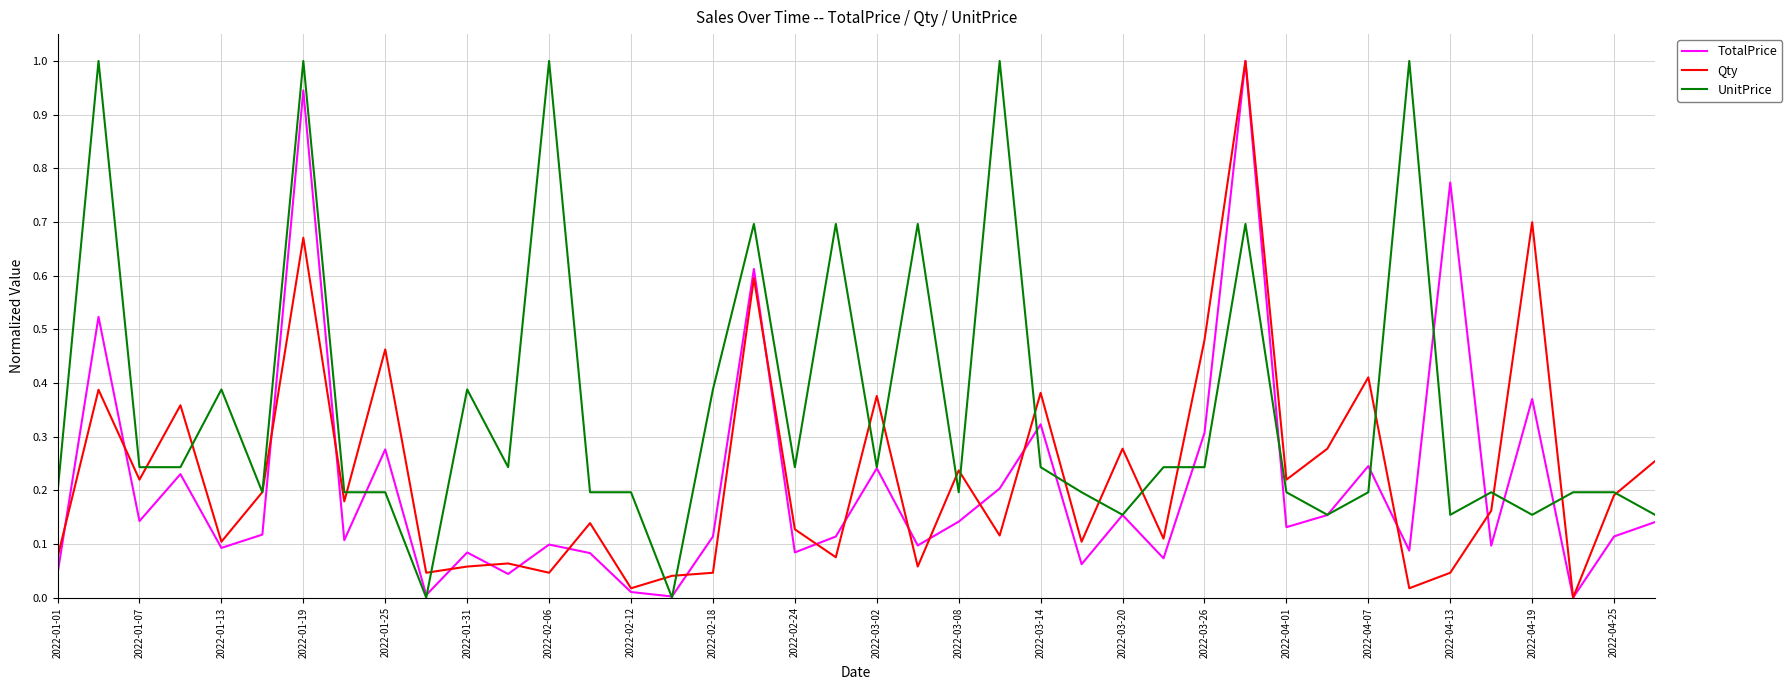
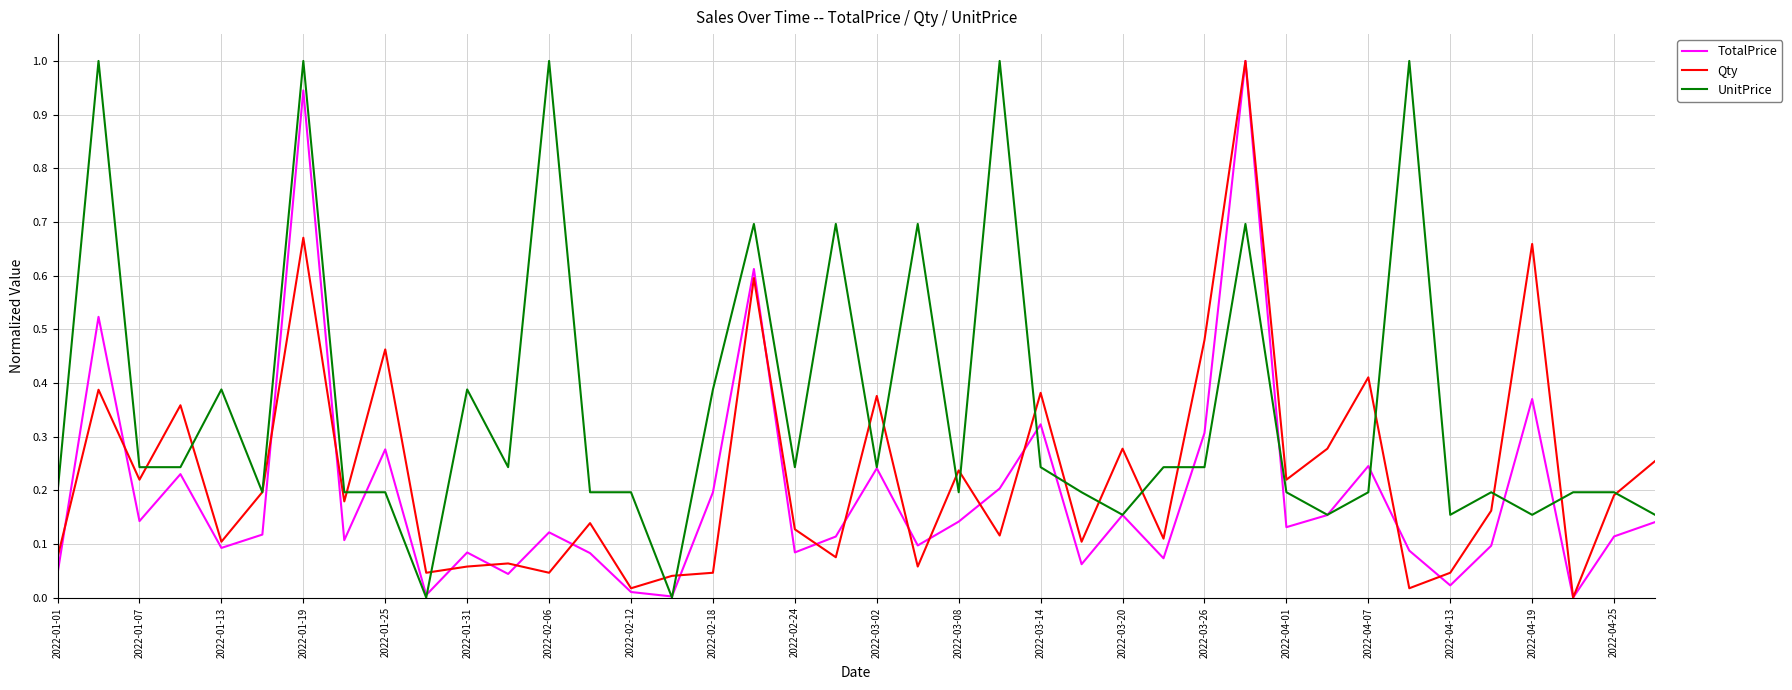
TotalPrice, 2022-02-06: 0.10 -> 0.12
TotalPrice, 2022-02-18: 0.11 -> 0.20
TotalPrice, 2022-04-13: 0.77 -> 0.02
Qty, 2022-04-19: 0.70 -> 0.66
